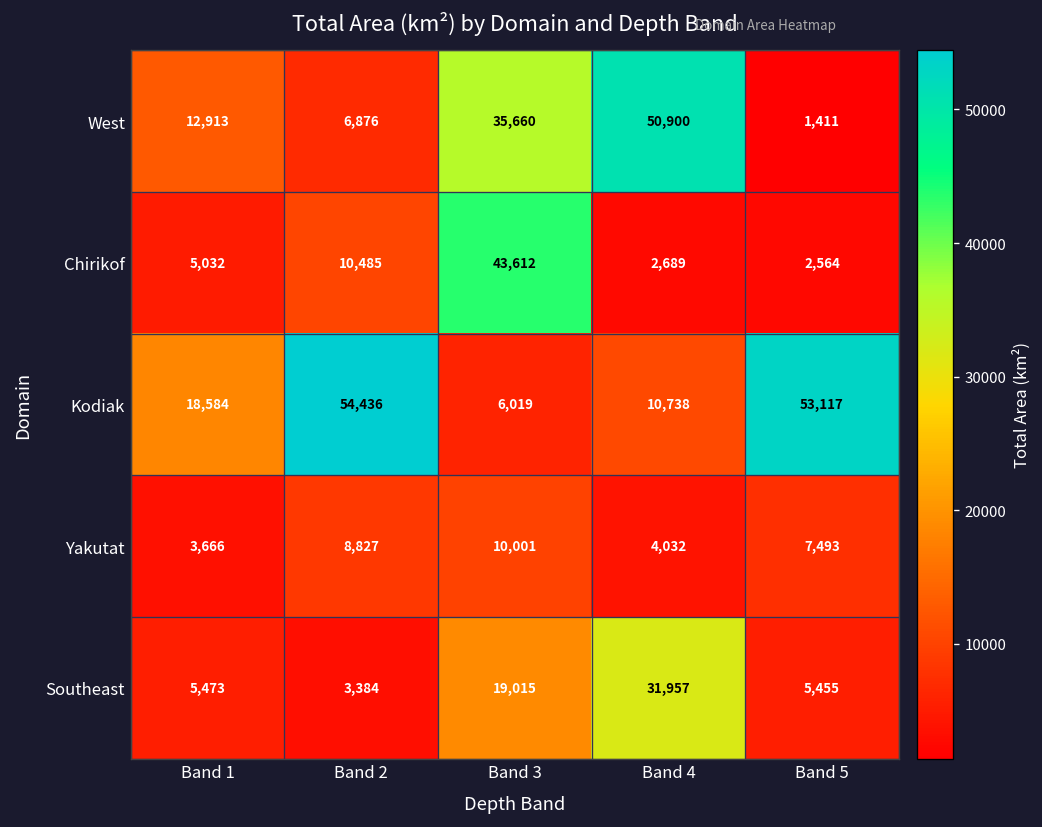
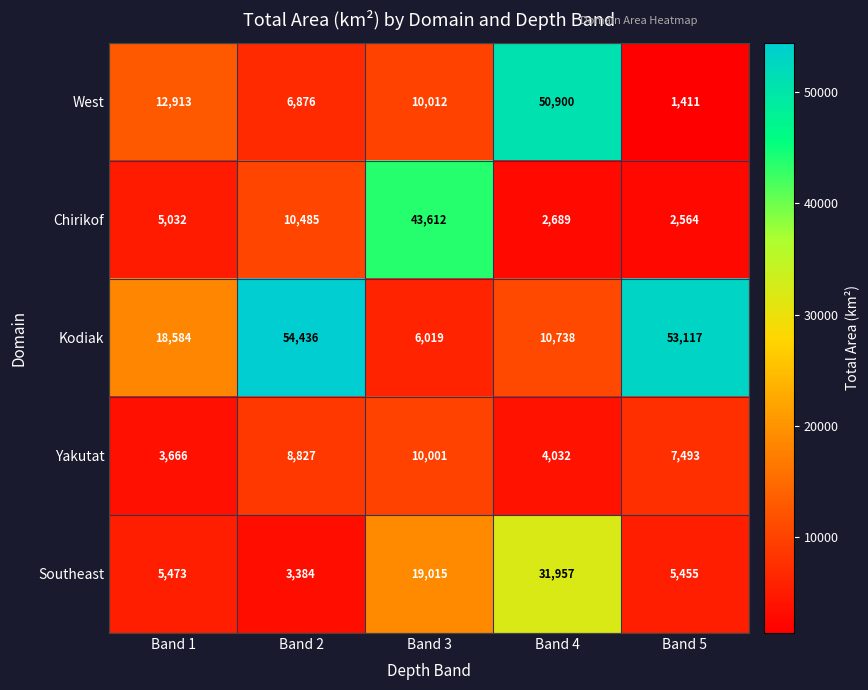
West, Band 3: 35,660 -> 10,012
